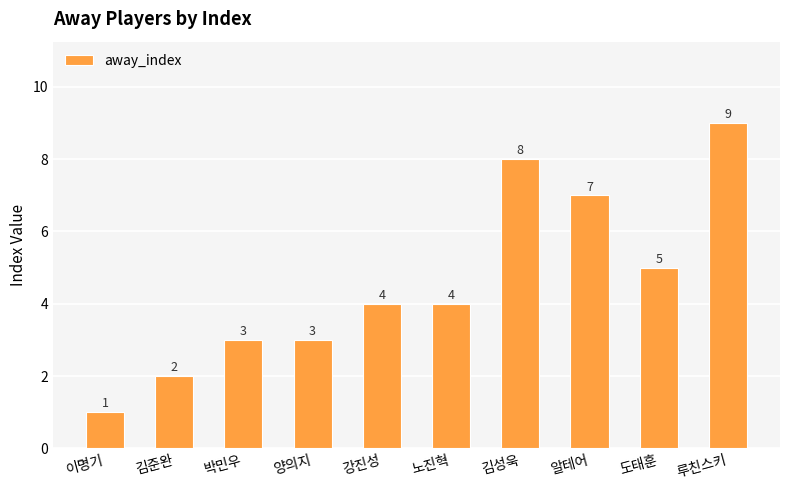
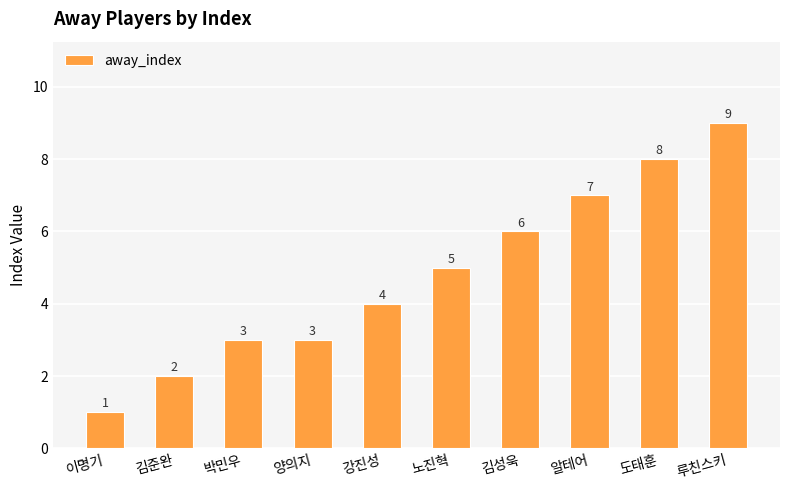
노진혁: 4 -> 5
김성욱: 8 -> 6
도태훈: 5 -> 8
